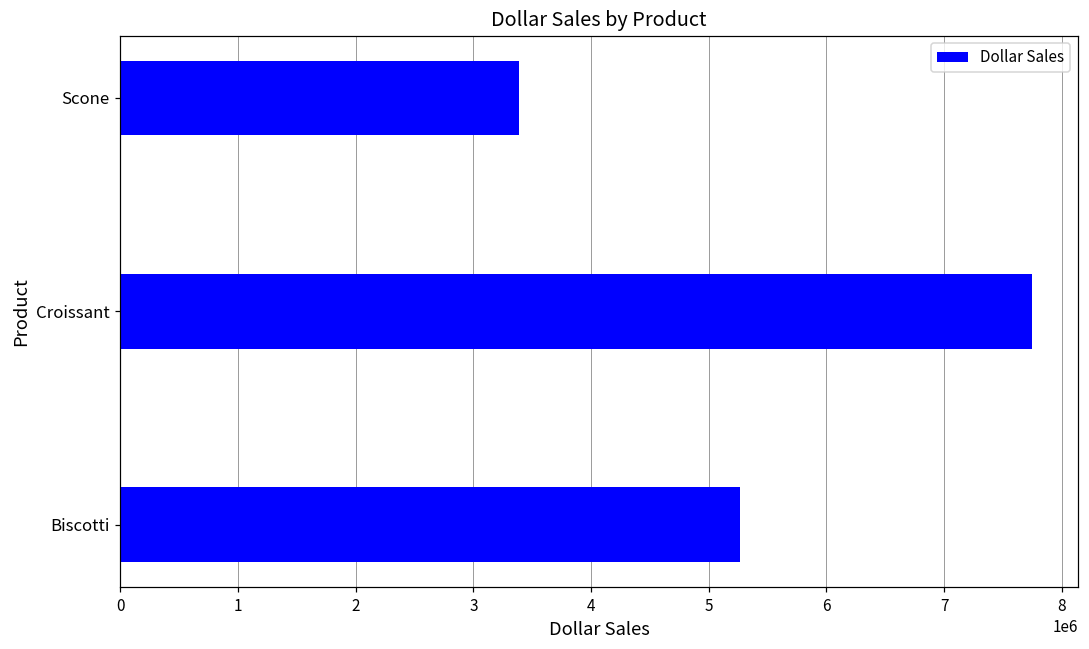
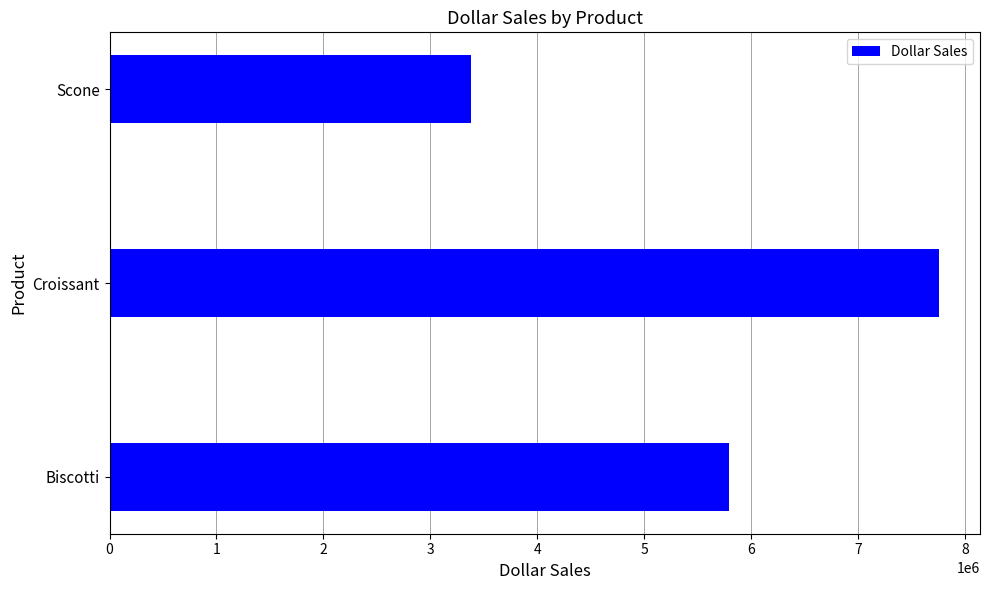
Biscotti: 5260000 -> 5790000
